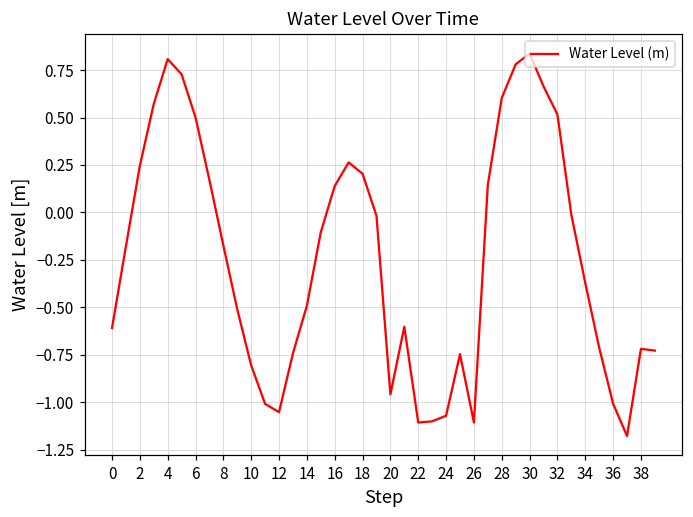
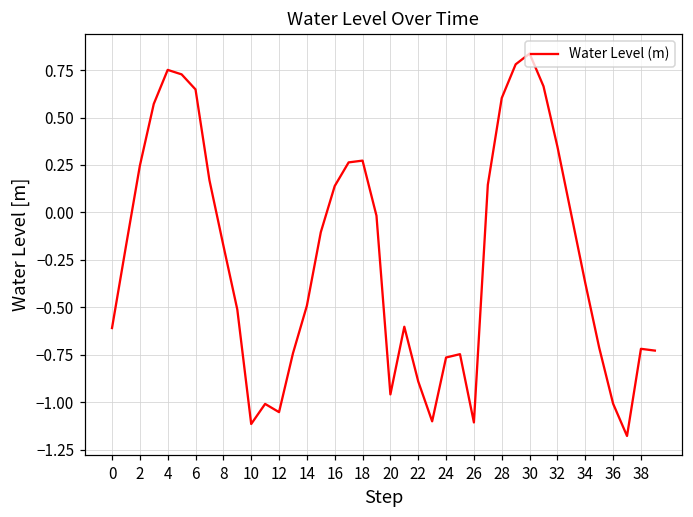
4: 0.81 -> 0.75
6: 0.50 -> 0.65
10: -0.81 -> -1.12
18: 0.20 -> 0.27
22: -1.11 -> -0.89
24: -1.07 -> -0.76
32: 0.52 -> 0.35
